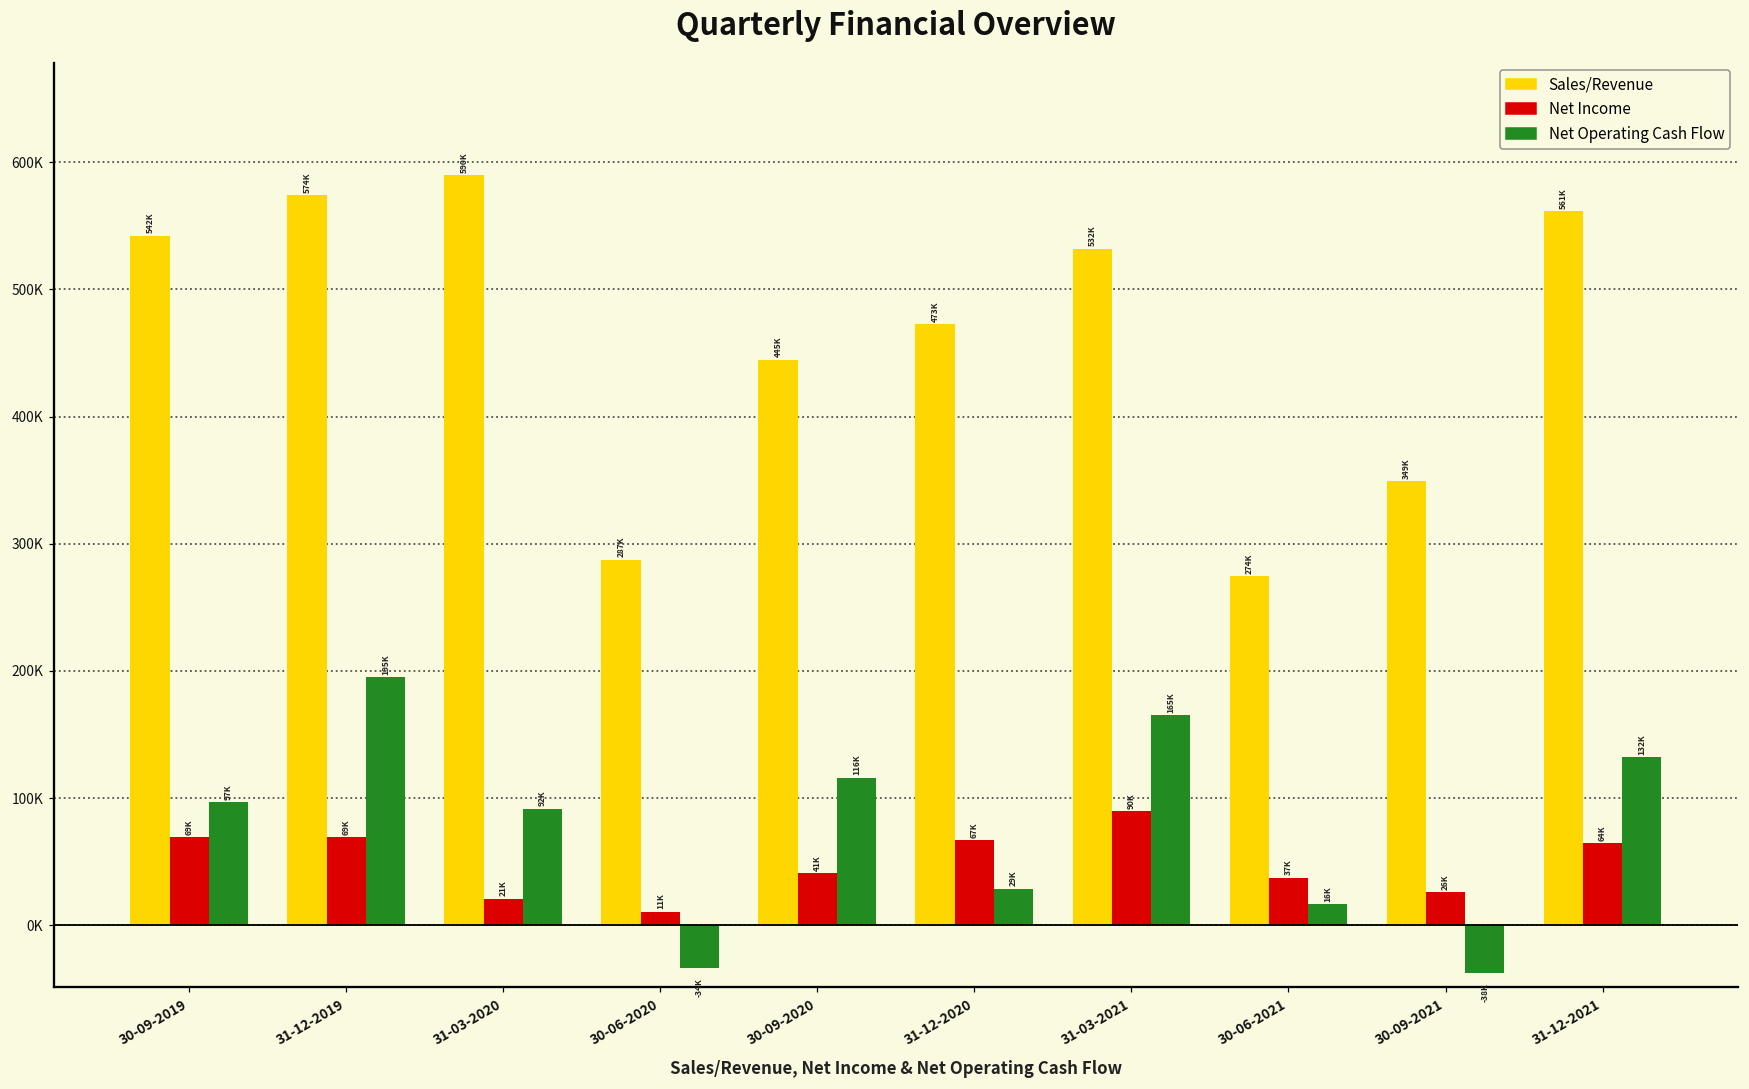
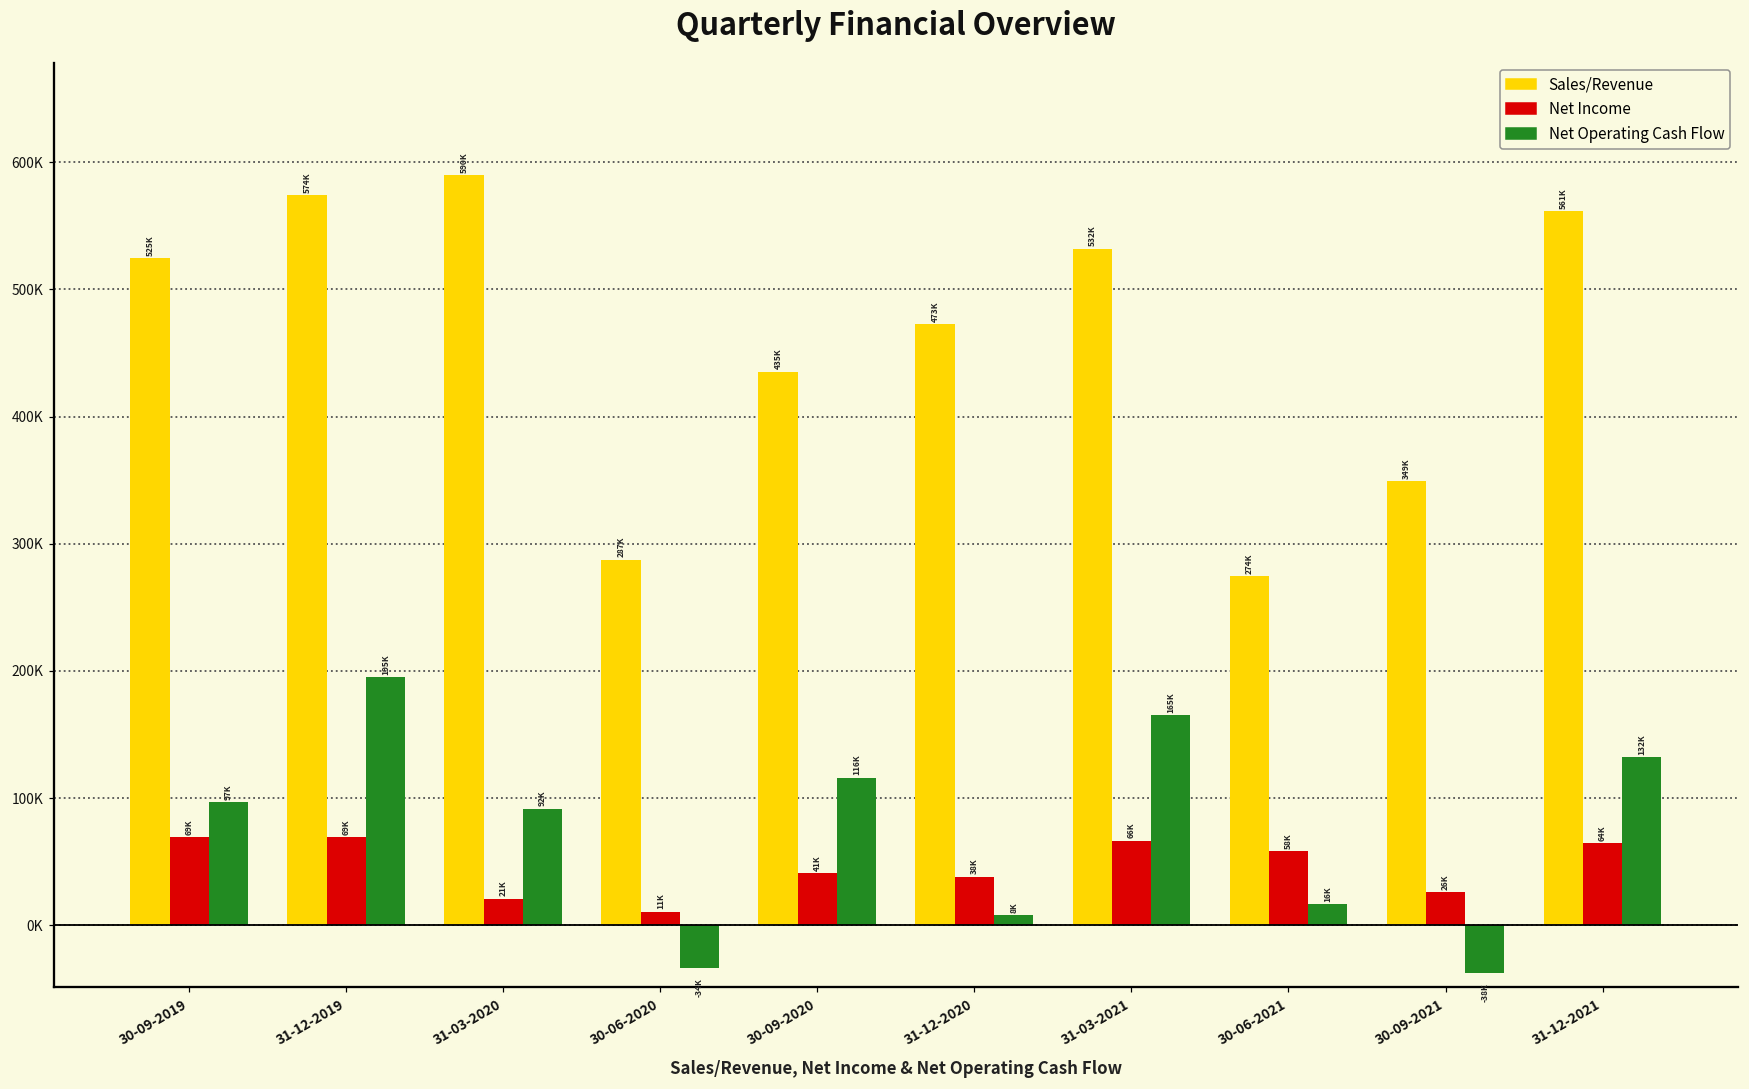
Sales/Revenue, 30-09-2019: 542K -> 525K
Sales/Revenue, 30-09-2020: 445K -> 435K
Net Income, 31-12-2020: 67K -> 38K
Net Operating Cash Flow, 31-12-2020: 29K -> 8K
Net Income, 31-03-2021: 90K -> 66K
Net Income, 30-06-2021: 37K -> 58K
